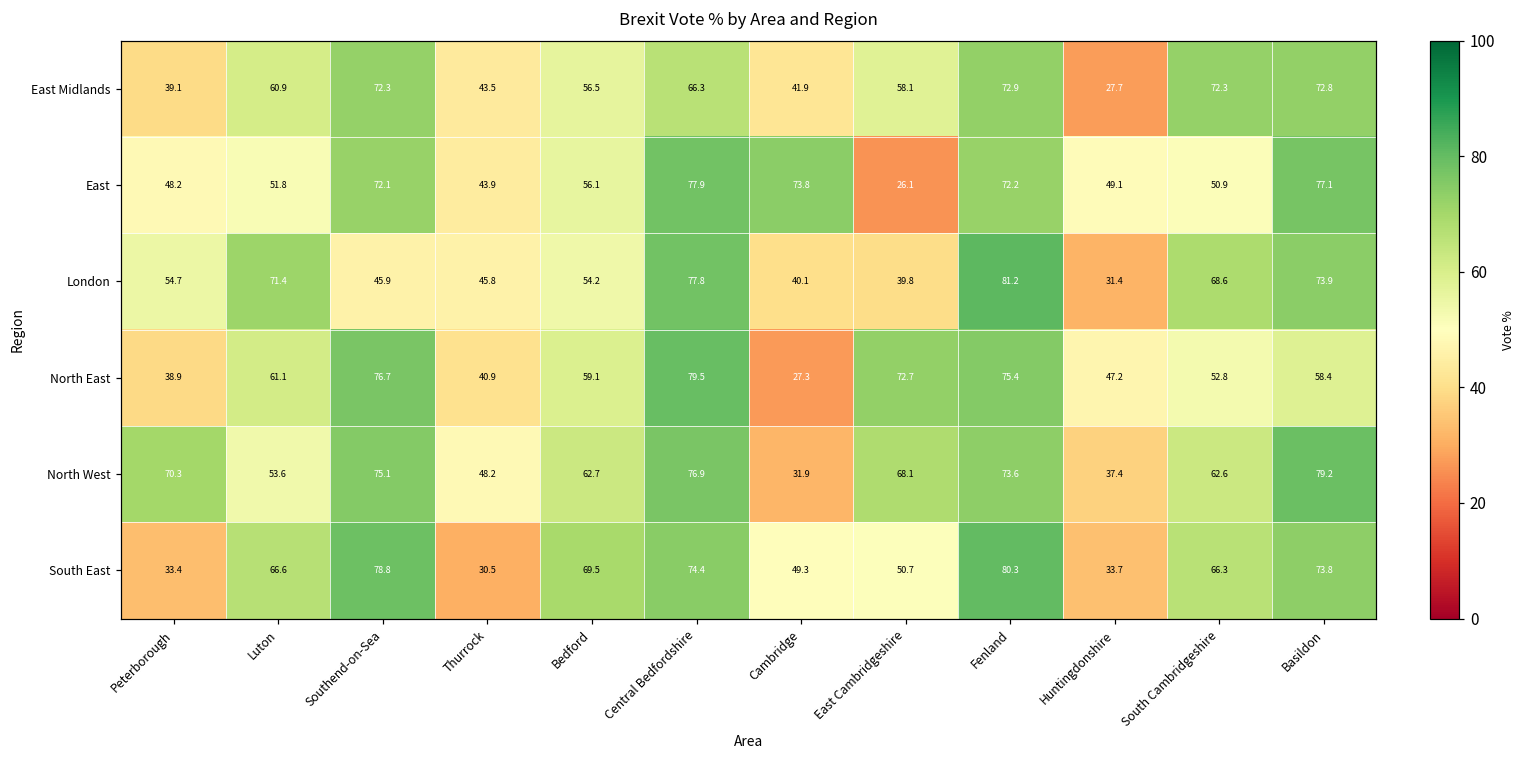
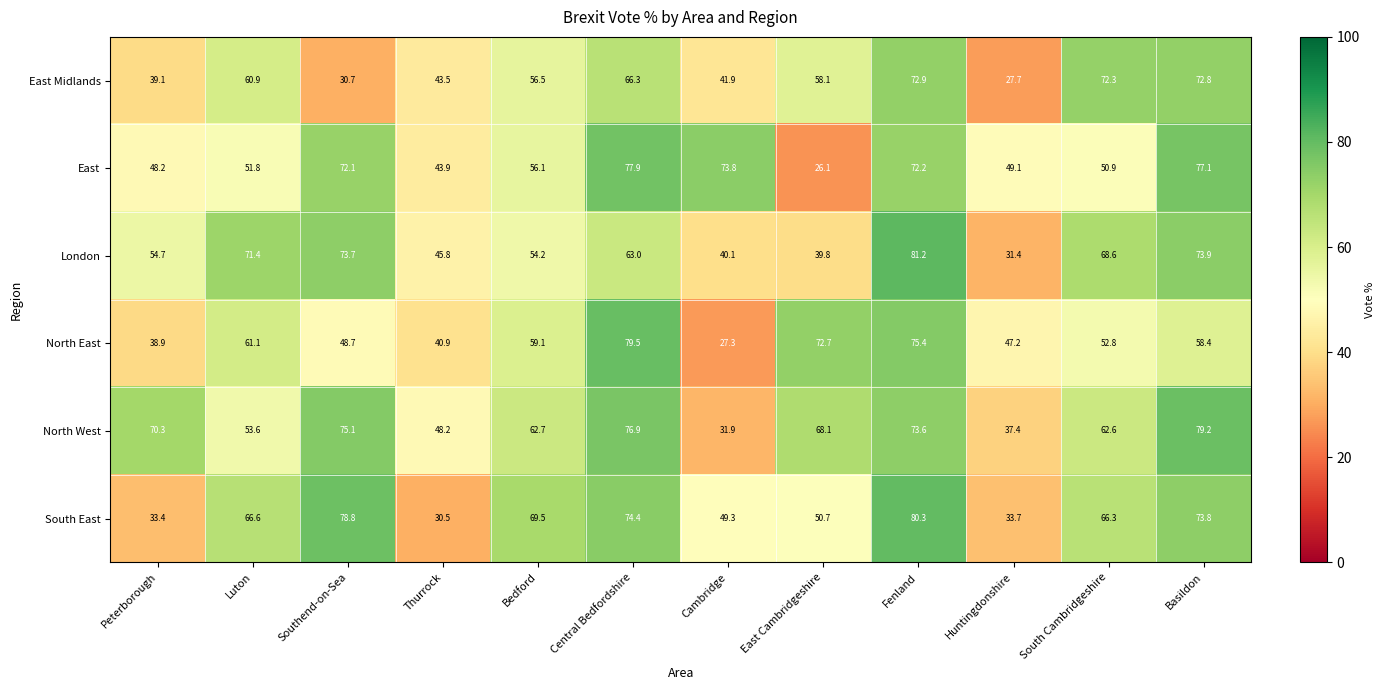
East Midlands, Southend-on-Sea: 72.3 -> 30.7
London, Southend-on-Sea: 45.9 -> 73.7
London, Central Bedfordshire: 77.8 -> 63.0
North East, Southend-on-Sea: 76.7 -> 48.7
